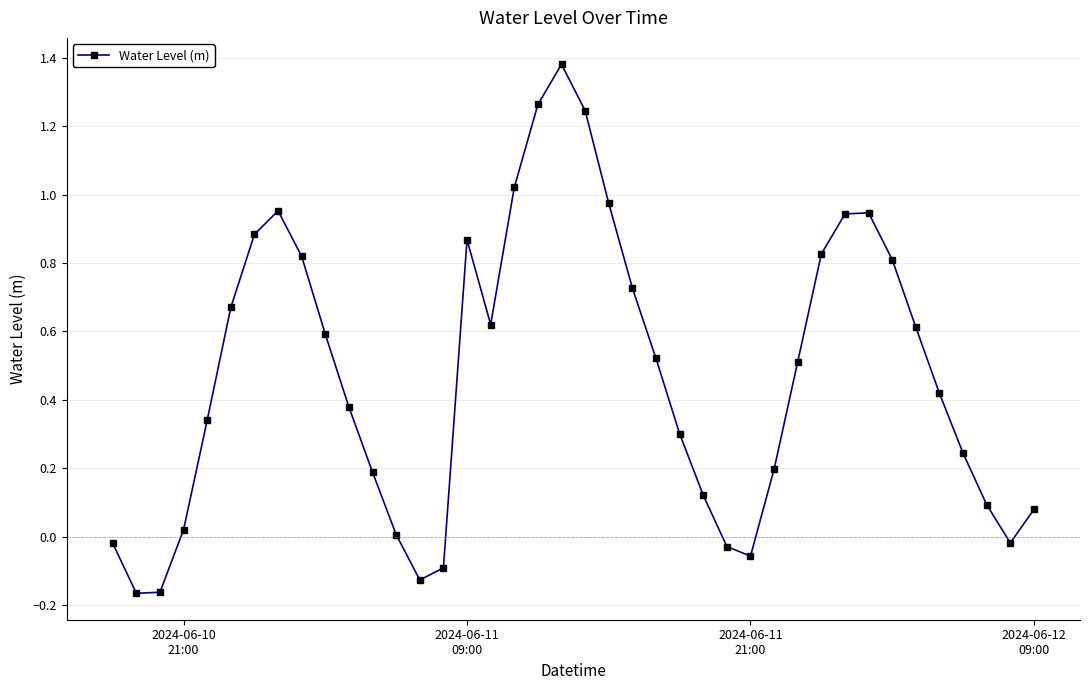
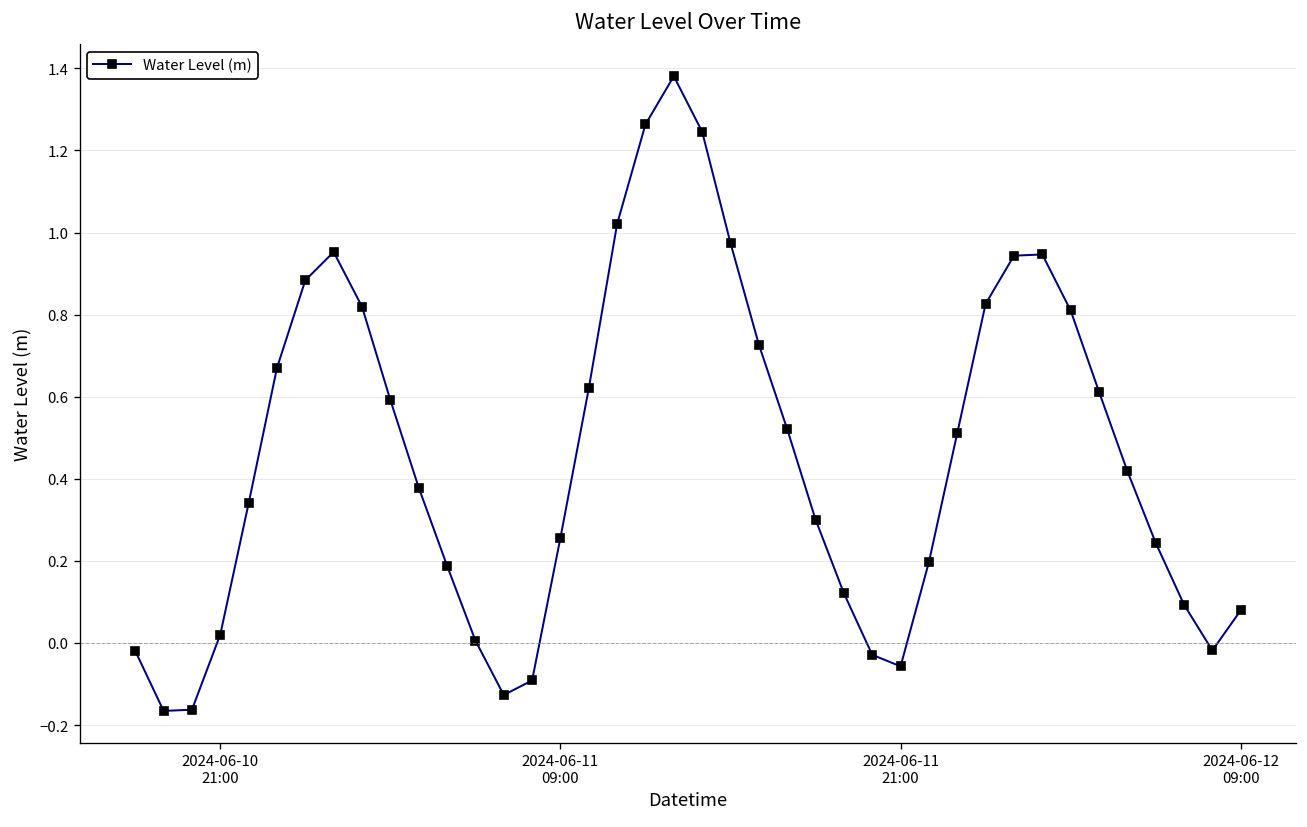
2024-06-11 09:00: 0.87 -> 0.26
